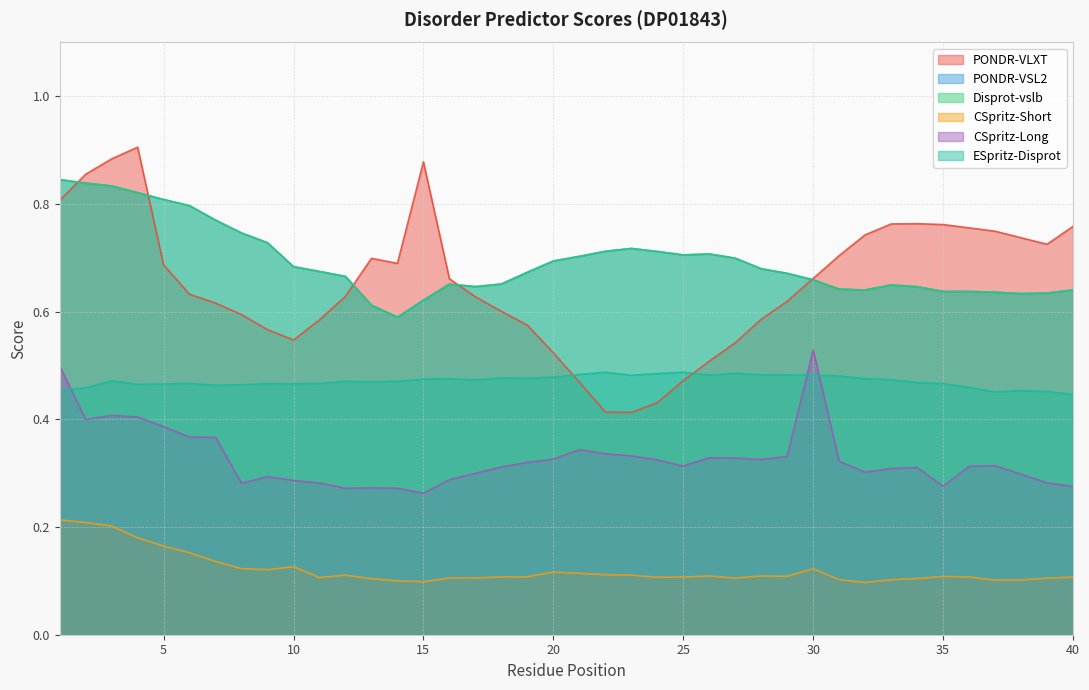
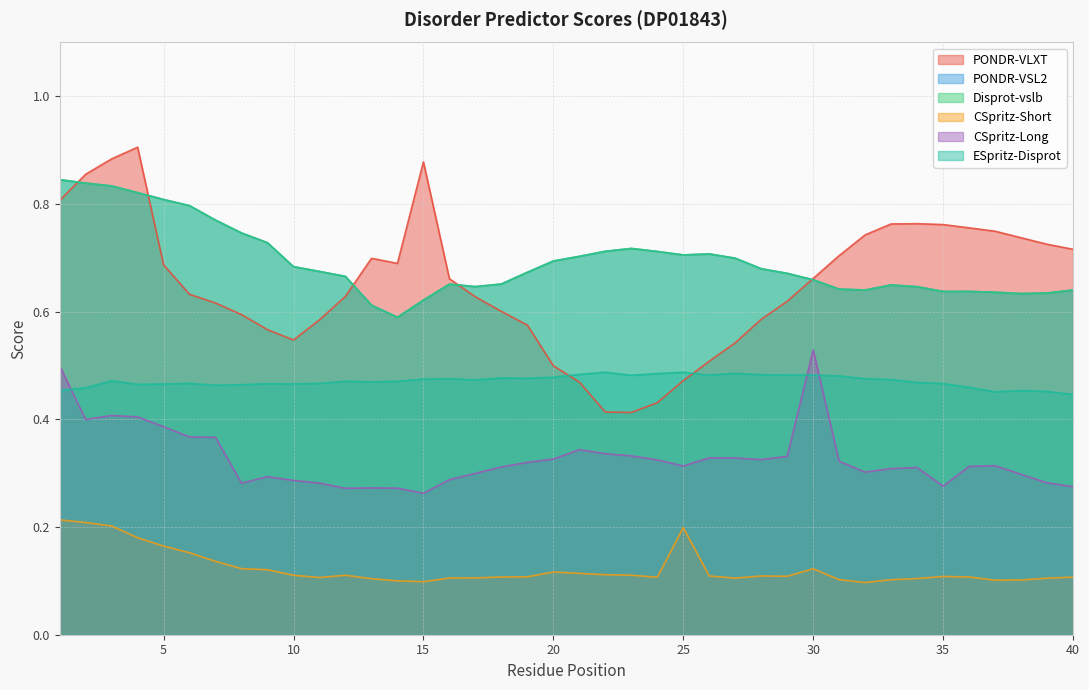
CSpritz-Short, 10: 0.13 -> 0.11
PONDR-VLXT, 20: 0.52 -> 0.50
CSpritz-Short, 25: 0.11 -> 0.20
PONDR-VLXT, 40: 0.76 -> 0.72
